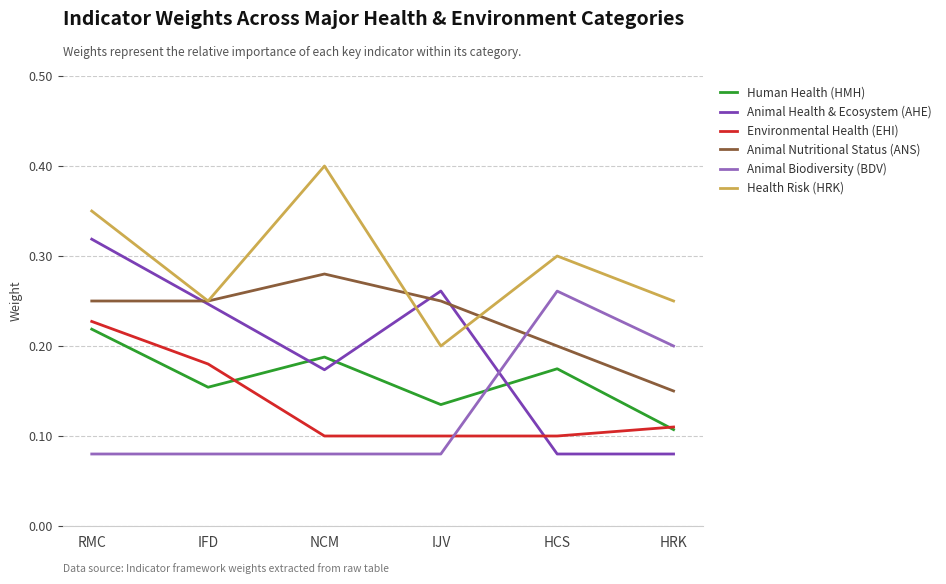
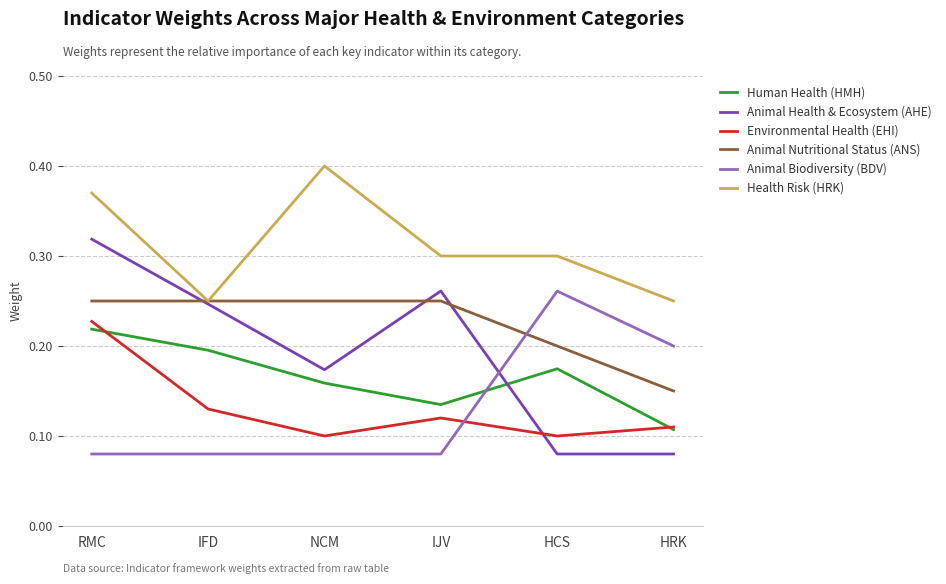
Health Risk (HRK), RMC: 0.35 -> 0.37
Human Health (HMH), IFD: 0.15 -> 0.20
Environmental Health (EHI), IFD: 0.18 -> 0.13
Human Health (HMH), NCM: 0.19 -> 0.16
Animal Nutritional Status (ANS), NCM: 0.28 -> 0.25
Environmental Health (EHI), IJV: 0.10 -> 0.12
Health Risk (HRK), IJV: 0.2 -> 0.3
